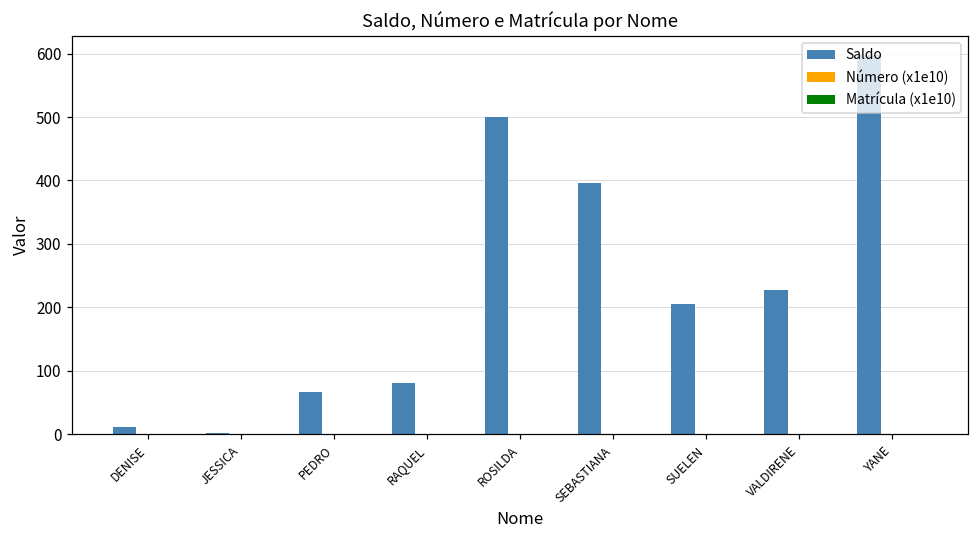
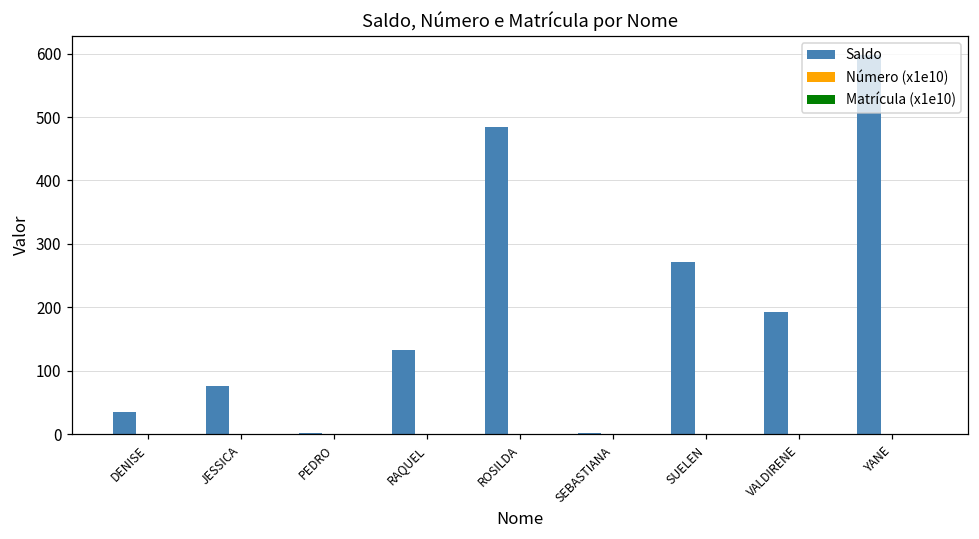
Saldo, DENISE: 10 -> 40
Saldo, JESSICA: 0 -> 80
Saldo, PEDRO: 70 -> 0
Saldo, RAQUEL: 80 -> 130
Saldo, ROSILDA: 500 -> 480
Saldo, SEBASTIANA: 400 -> 0
Saldo, SUELEN: 210 -> 270
Saldo, VALDIRENE: 230 -> 190
